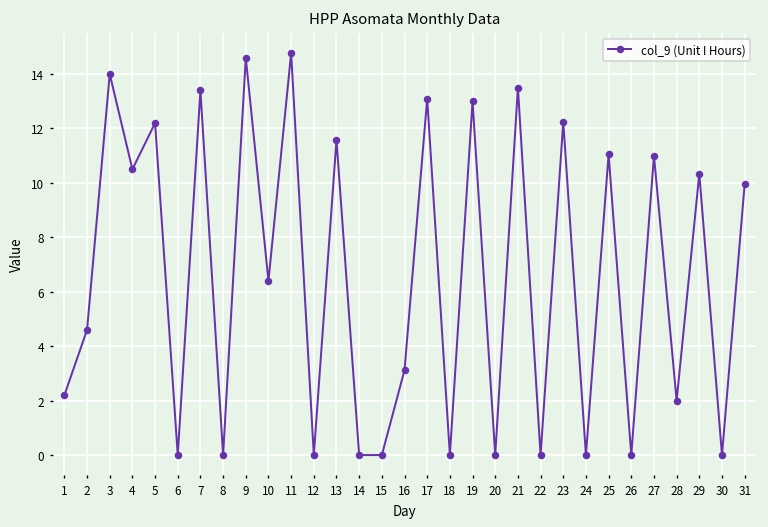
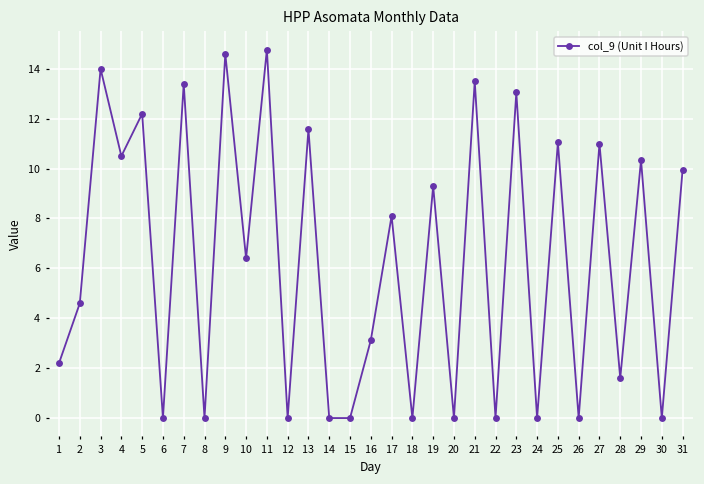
17: 13.1 -> 8.1
19: 13.0 -> 9.3
23: 12.2 -> 13.1
28: 2.0 -> 1.6
